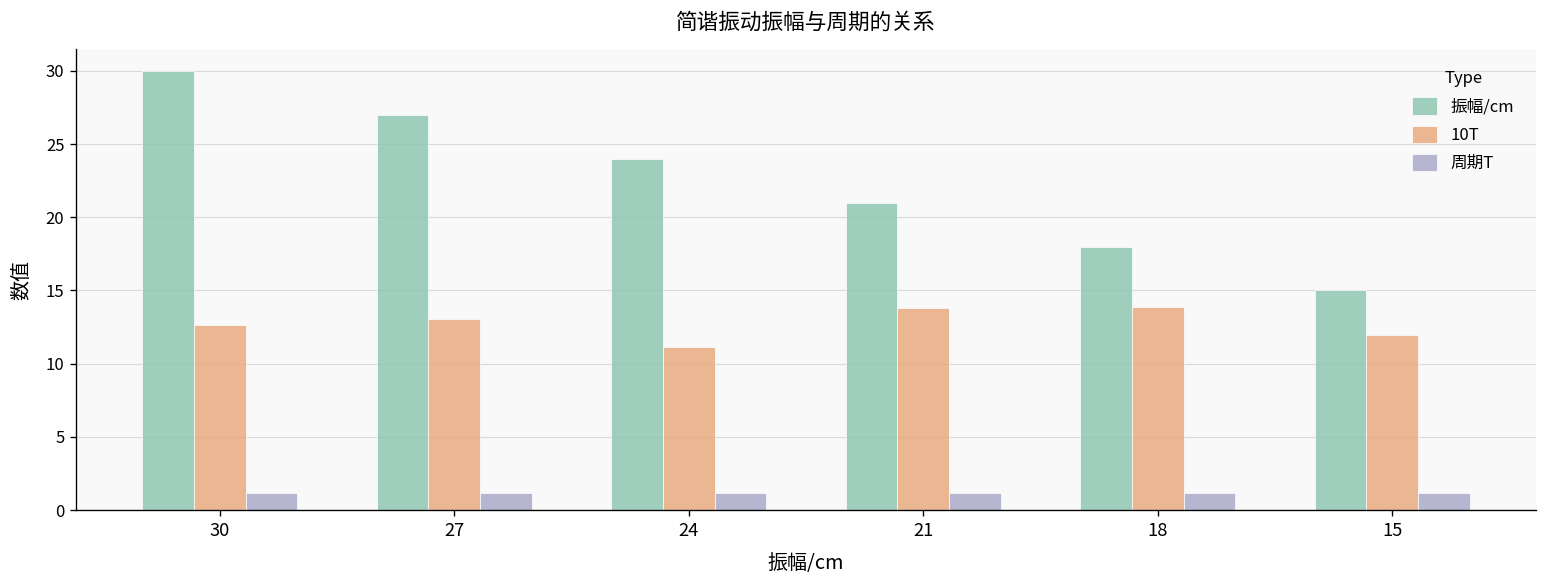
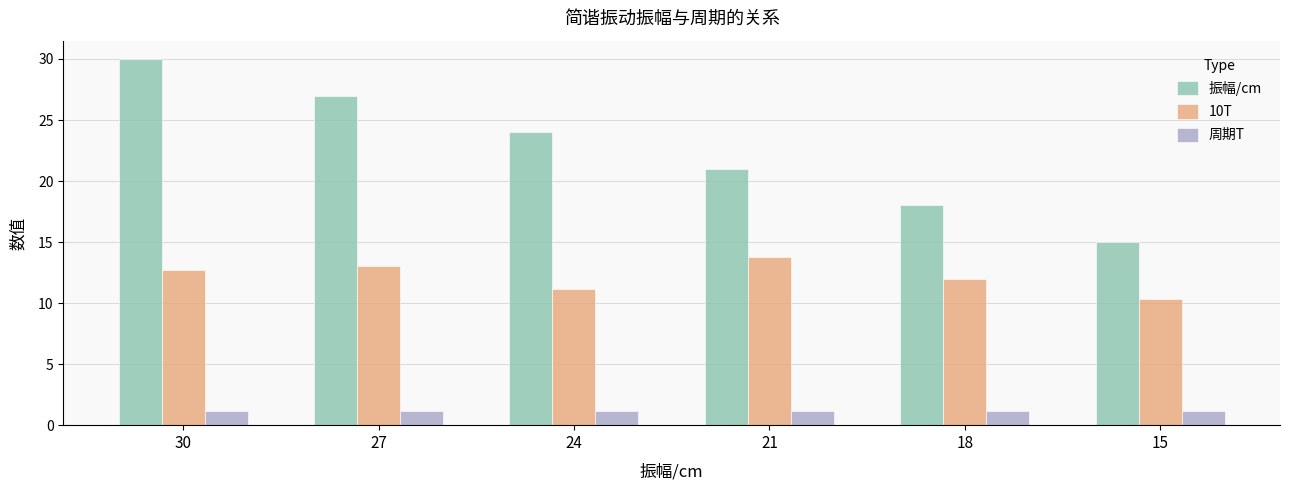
10T, 18: 13.9 -> 12.0
10T, 15: 12.0 -> 10.3
